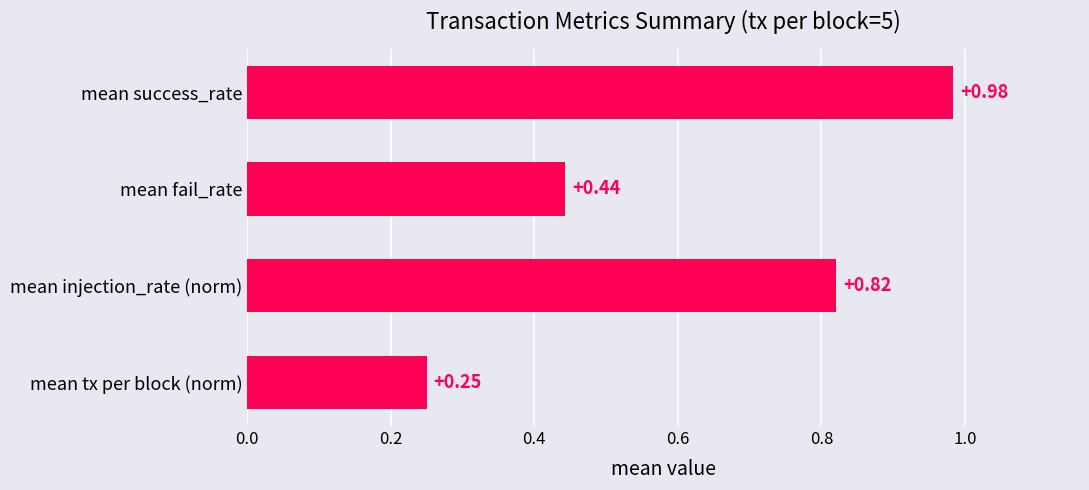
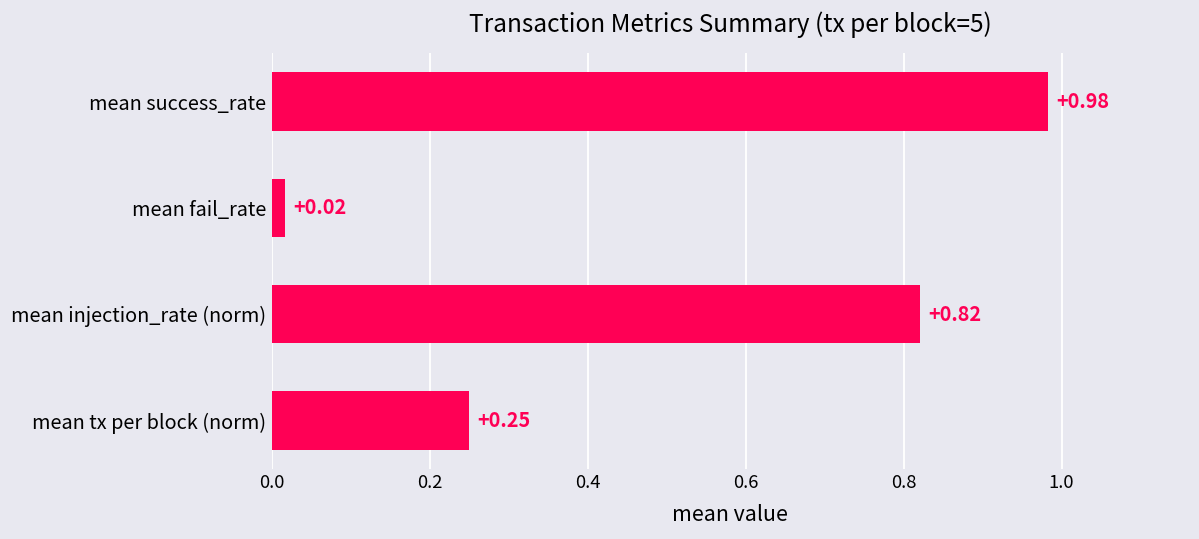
mean fail_rate: +0.44 -> +0.02
